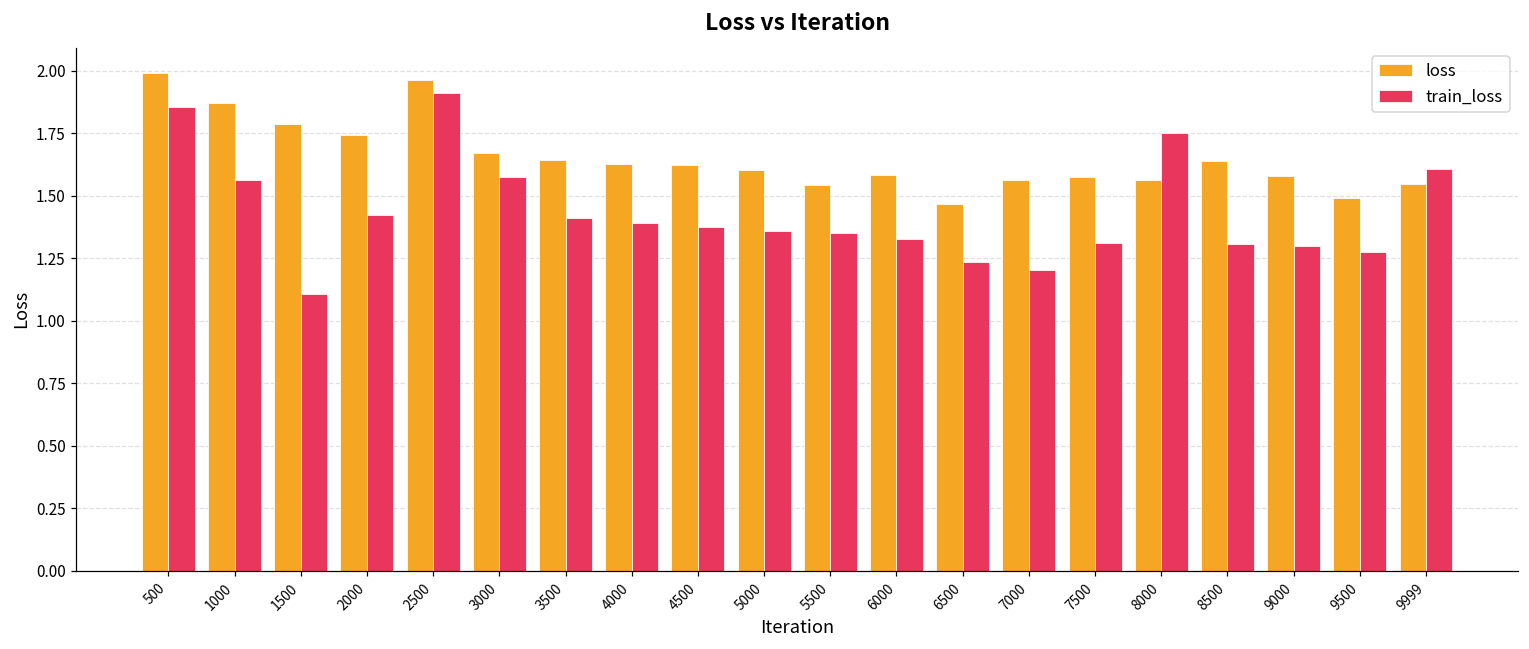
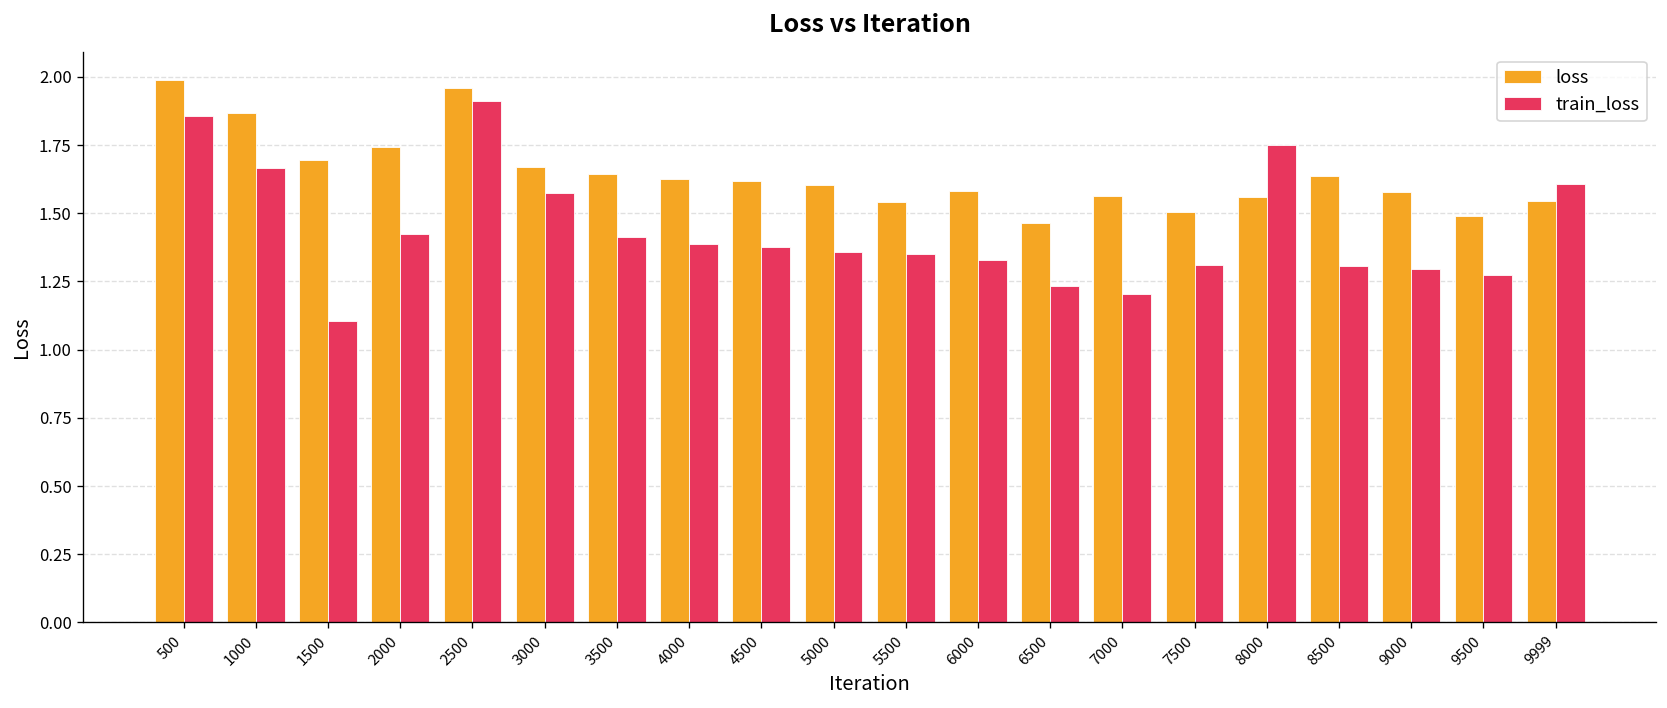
train_loss, 1000: 1.56 -> 1.67
loss, 1500: 1.79 -> 1.70
loss, 7500: 1.57 -> 1.50
